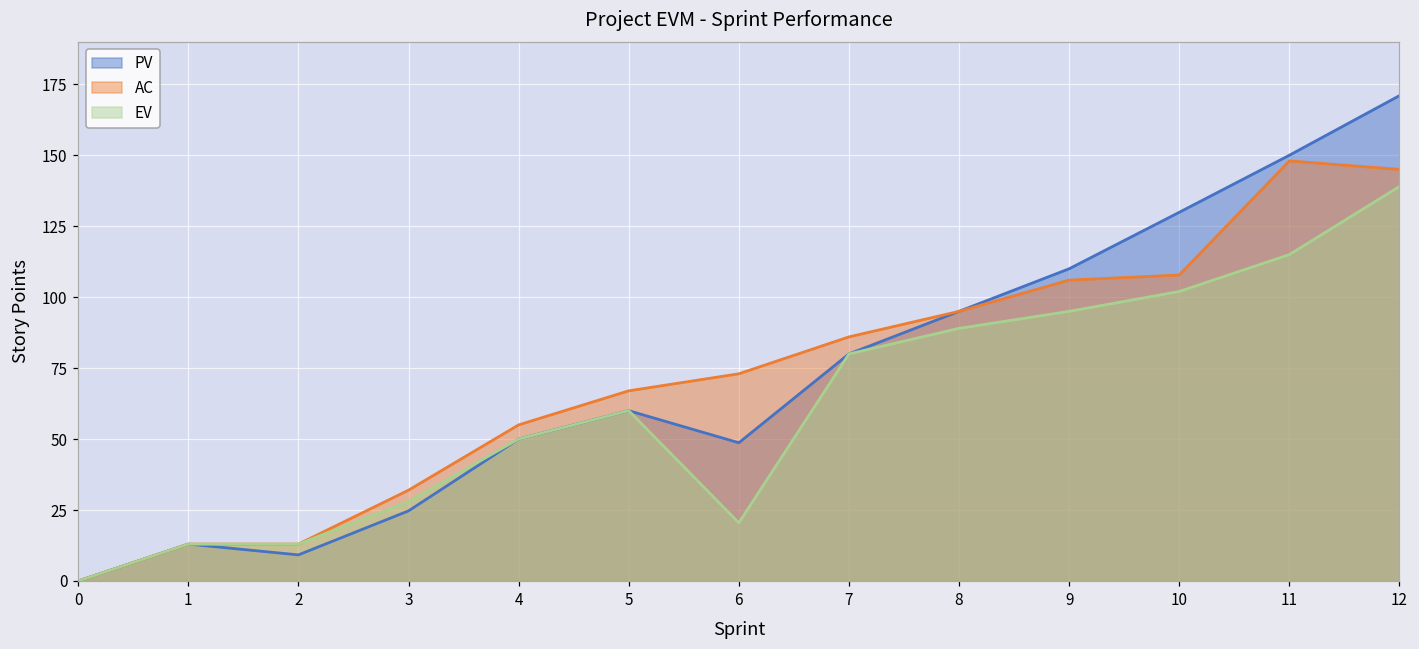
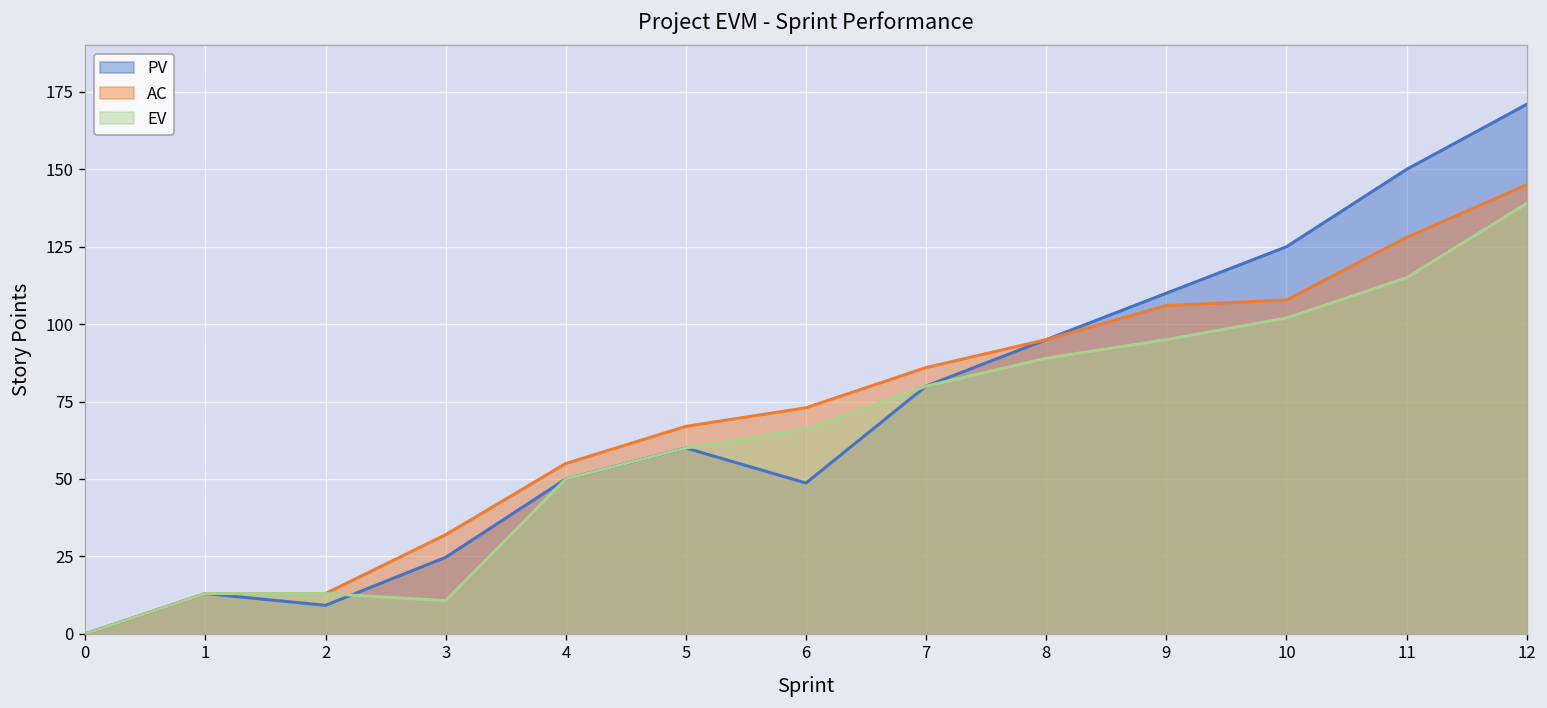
EV, 3: 28 -> 11
EV, 6: 21 -> 66
PV, 10: 130 -> 125
AC, 11: 148 -> 128
